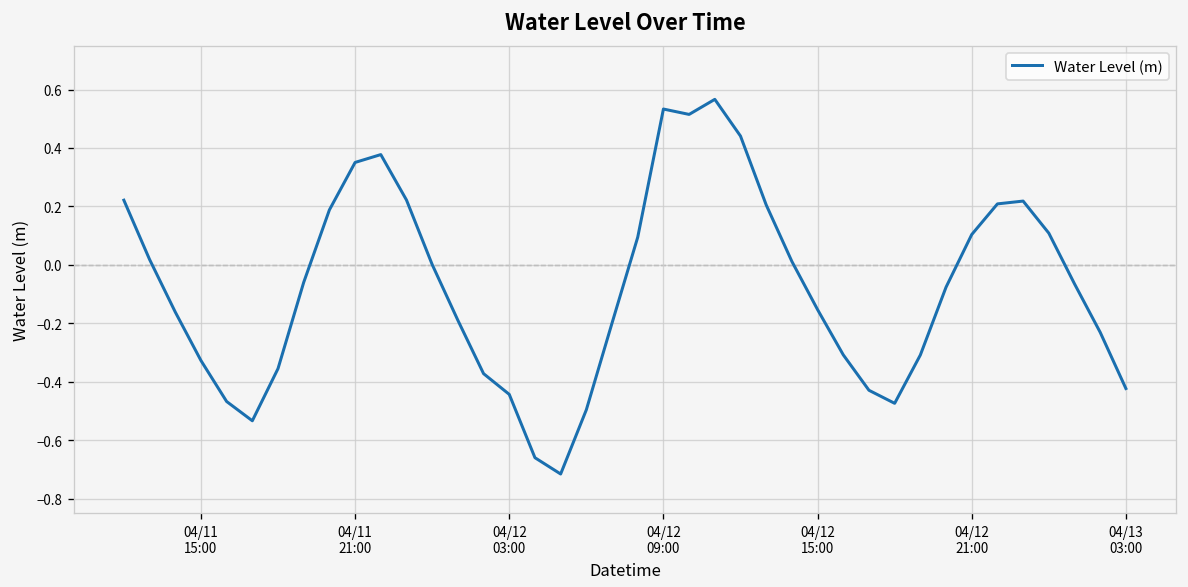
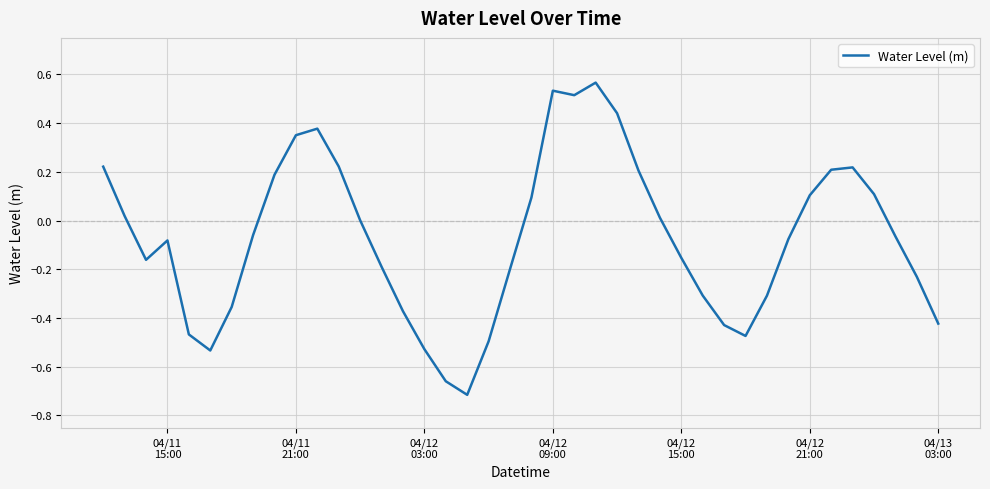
04/11 15:00: -0.33 -> -0.08
04/12 03:00: -0.44 -> -0.53
